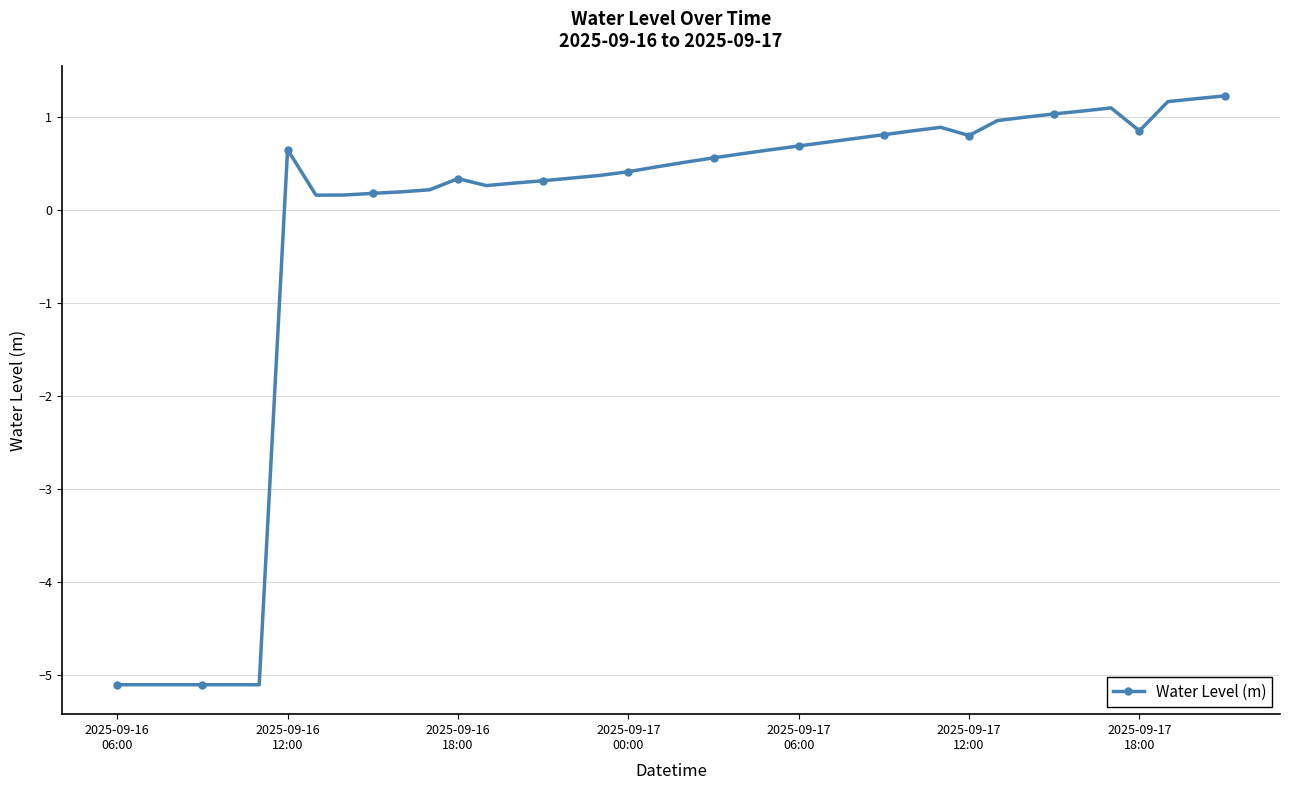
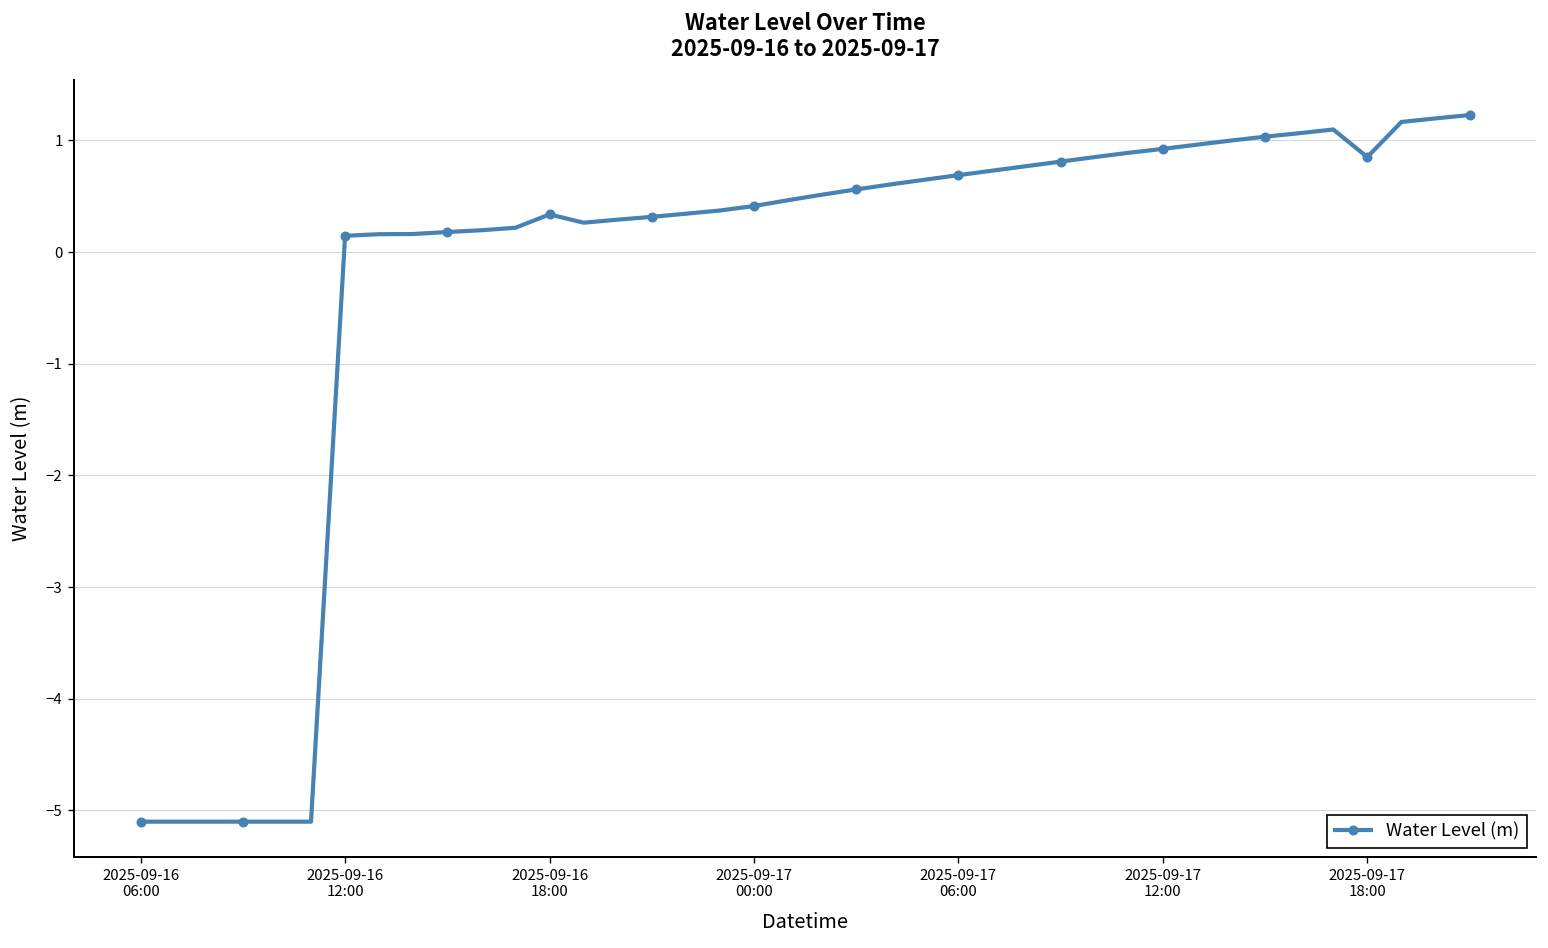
2025-09-16 12:00: 0.7 -> 0.1
2025-09-17 12:00: 0.8 -> 0.9
